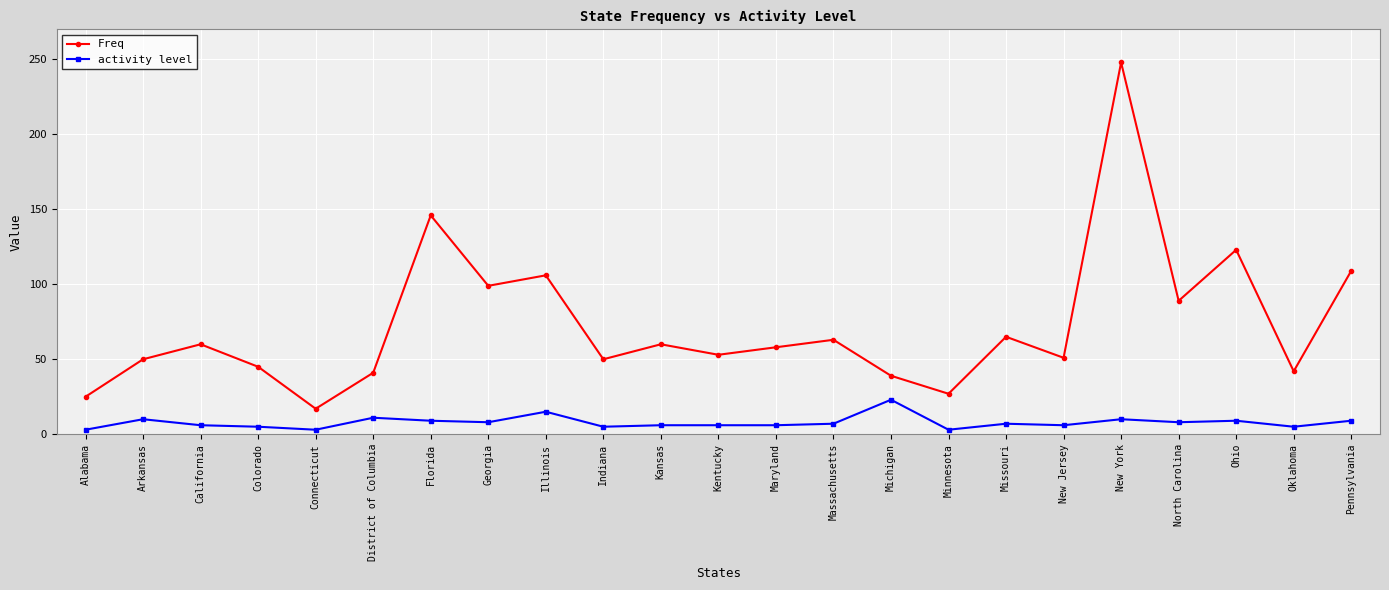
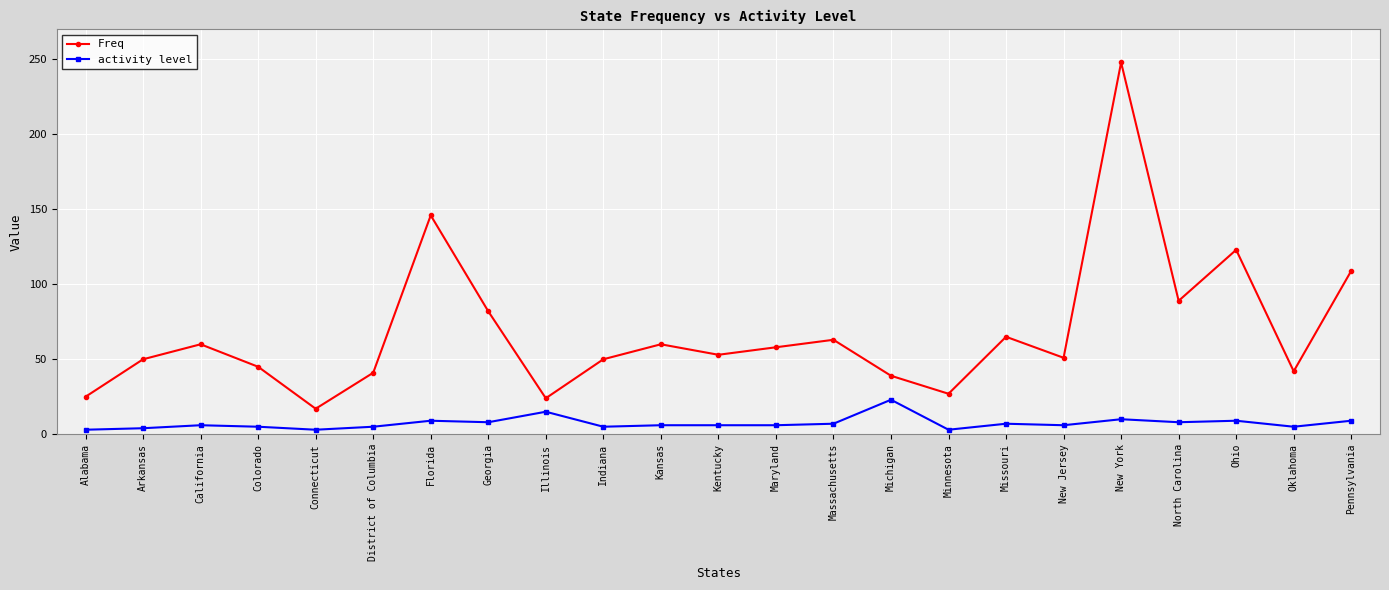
activity level, Arkansas: 10 -> 4
activity level, District of Columbia: 11 -> 5
Freq, Georgia: 99 -> 82
Freq, Illinois: 106 -> 24
